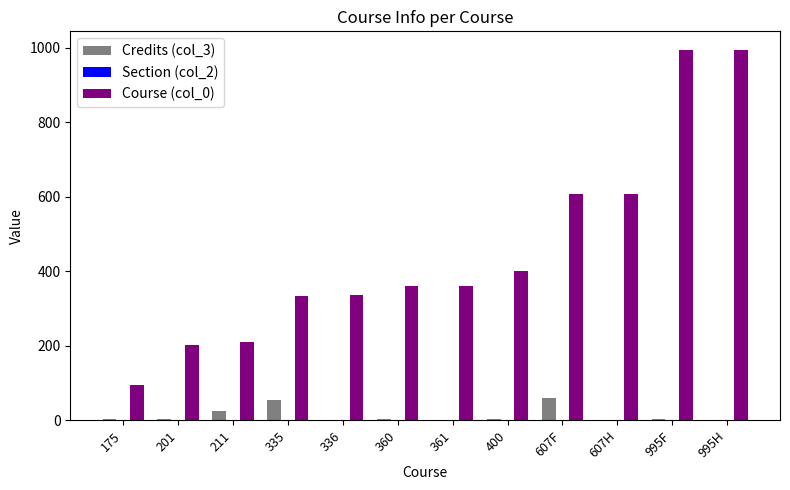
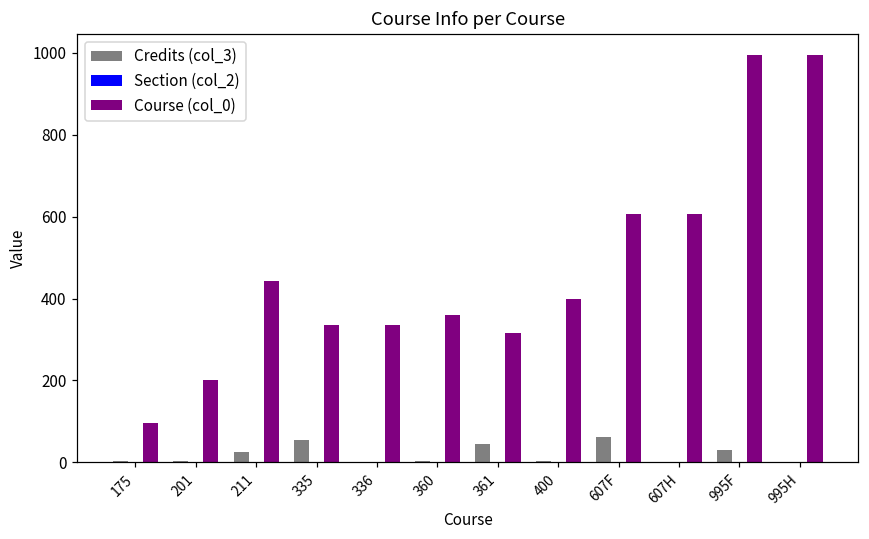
Course (col_0), 211: 210 -> 440
Credits (col_3), 361: 0 -> 50
Course (col_0), 361: 360 -> 320
Credits (col_3), 995F: 0 -> 30
